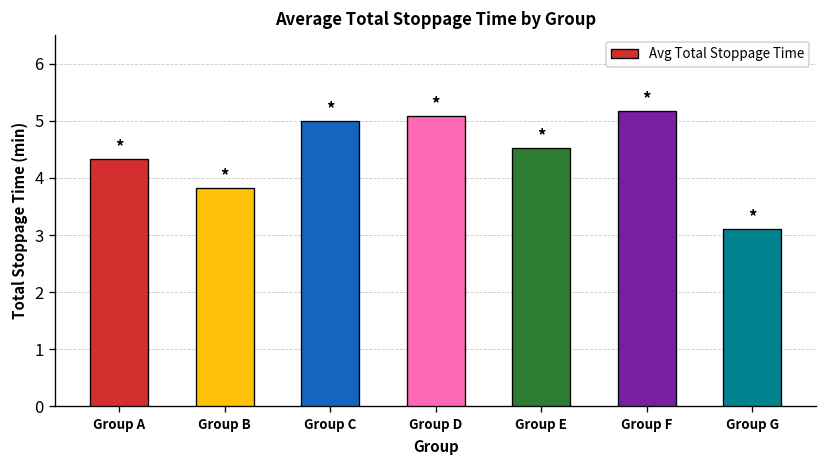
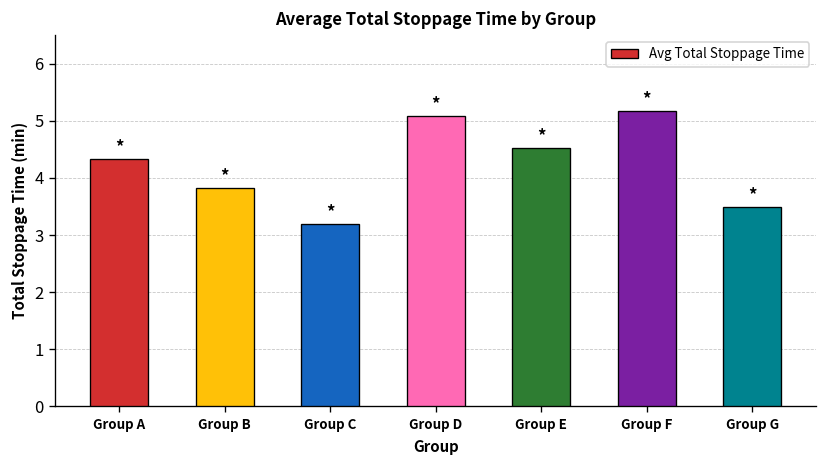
Group C: 5.0 -> 3.2
Group G: 3.1 -> 3.5
